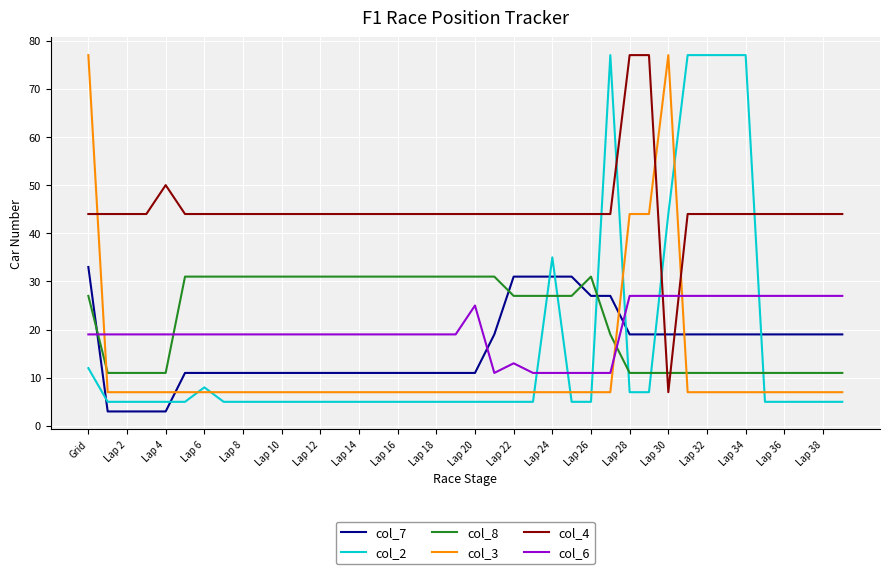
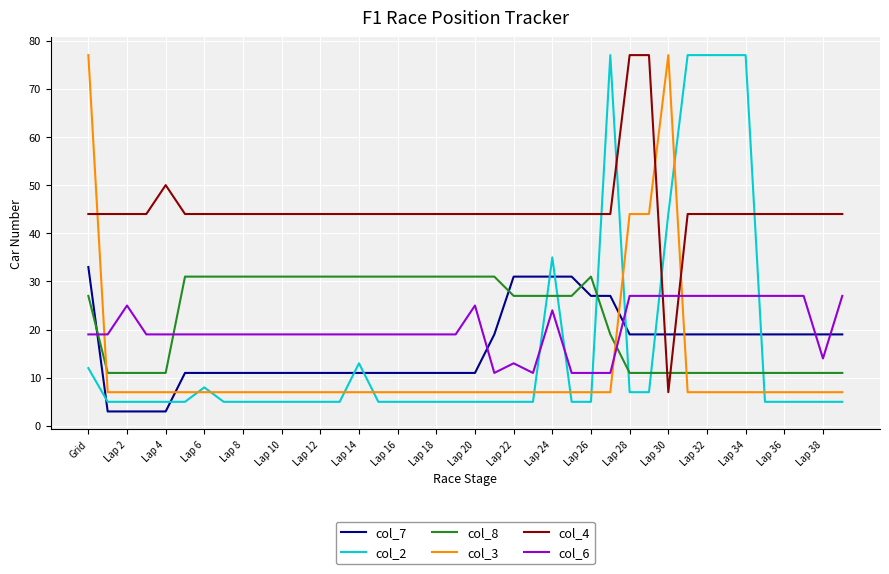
col_6, Lap 2: 19 -> 25
col_2, Lap 14: 5 -> 13
col_6, Lap 24: 11 -> 24
col_6, Lap 38: 27 -> 14
